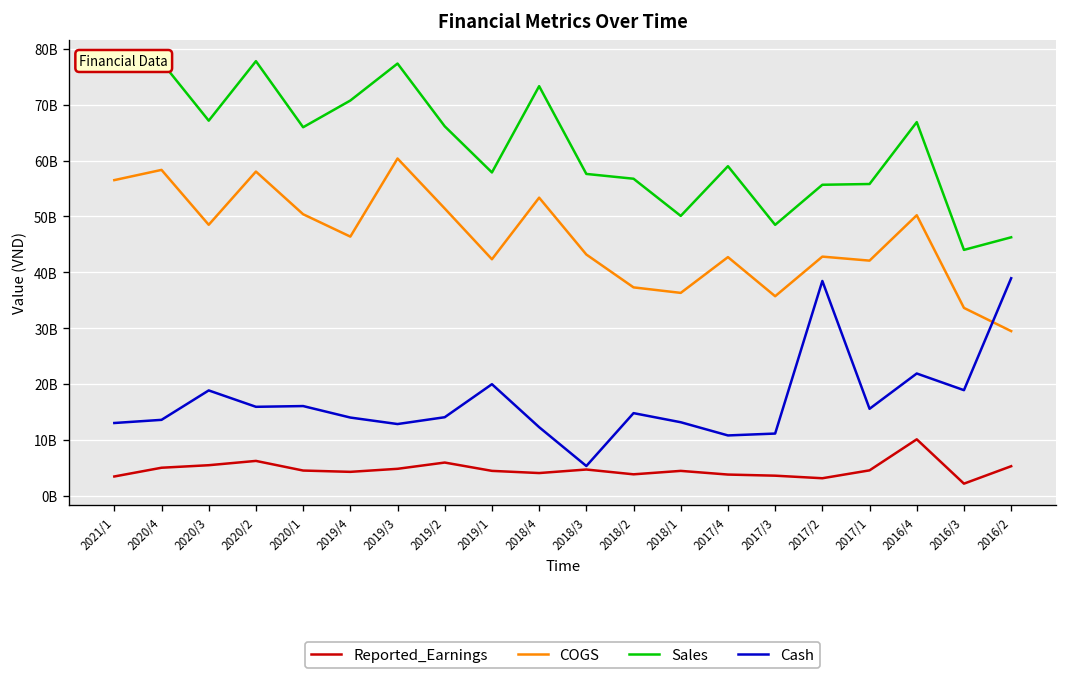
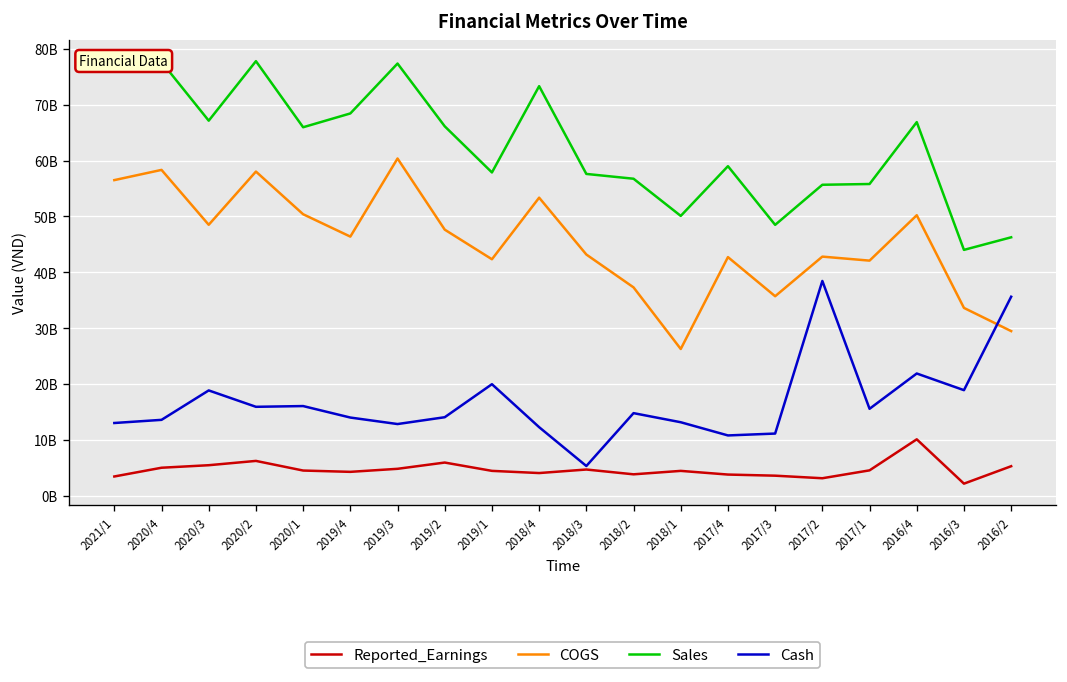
Sales, 2019/4: 71000000000 -> 68000000000
COGS, 2019/2: 51000000000 -> 48000000000
COGS, 2018/1: 36000000000 -> 26000000000
Cash, 2016/2: 39000000000 -> 36000000000
